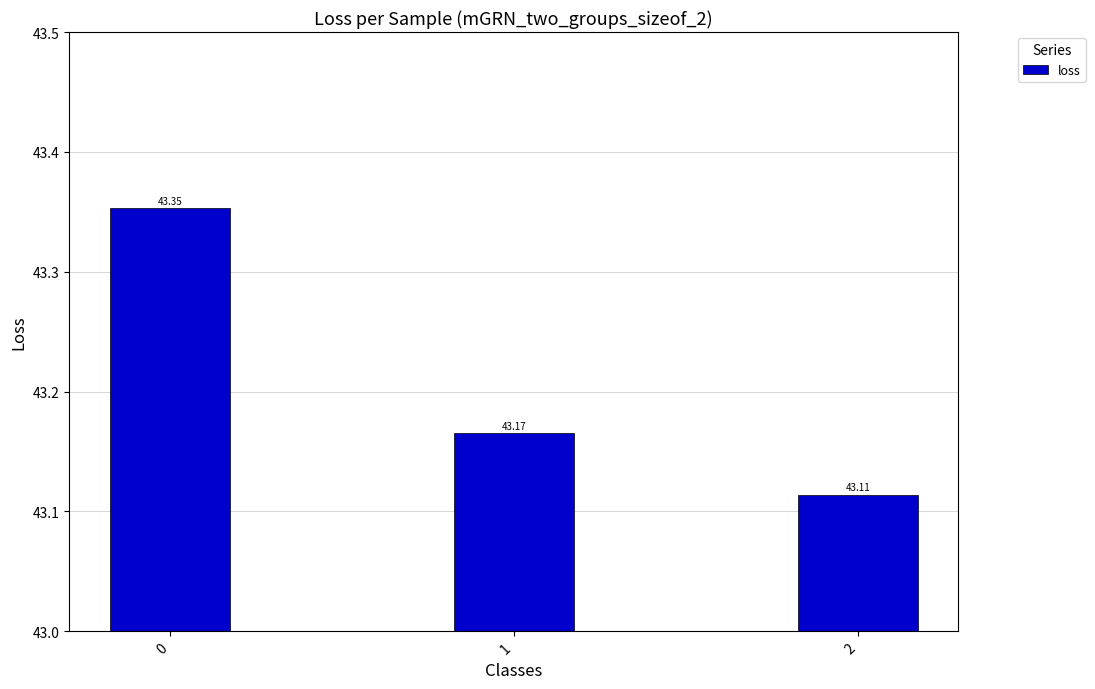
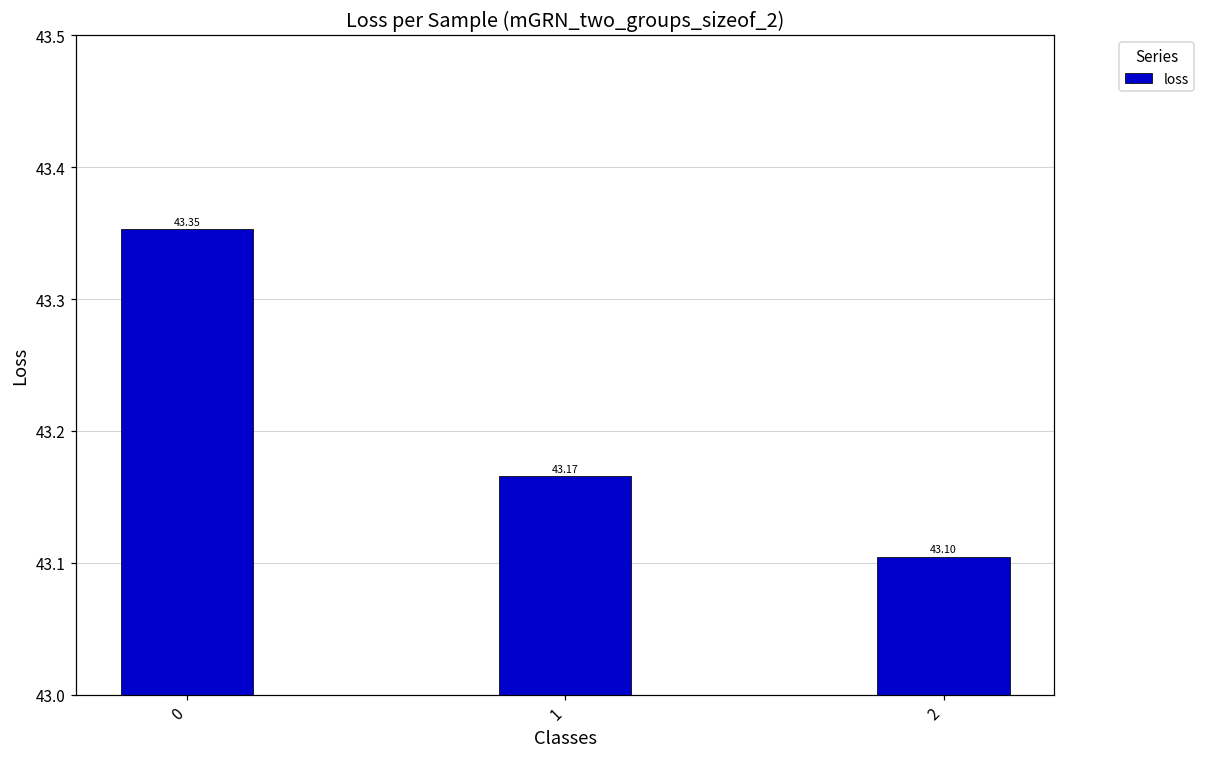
2: 43.11 -> 43.10
